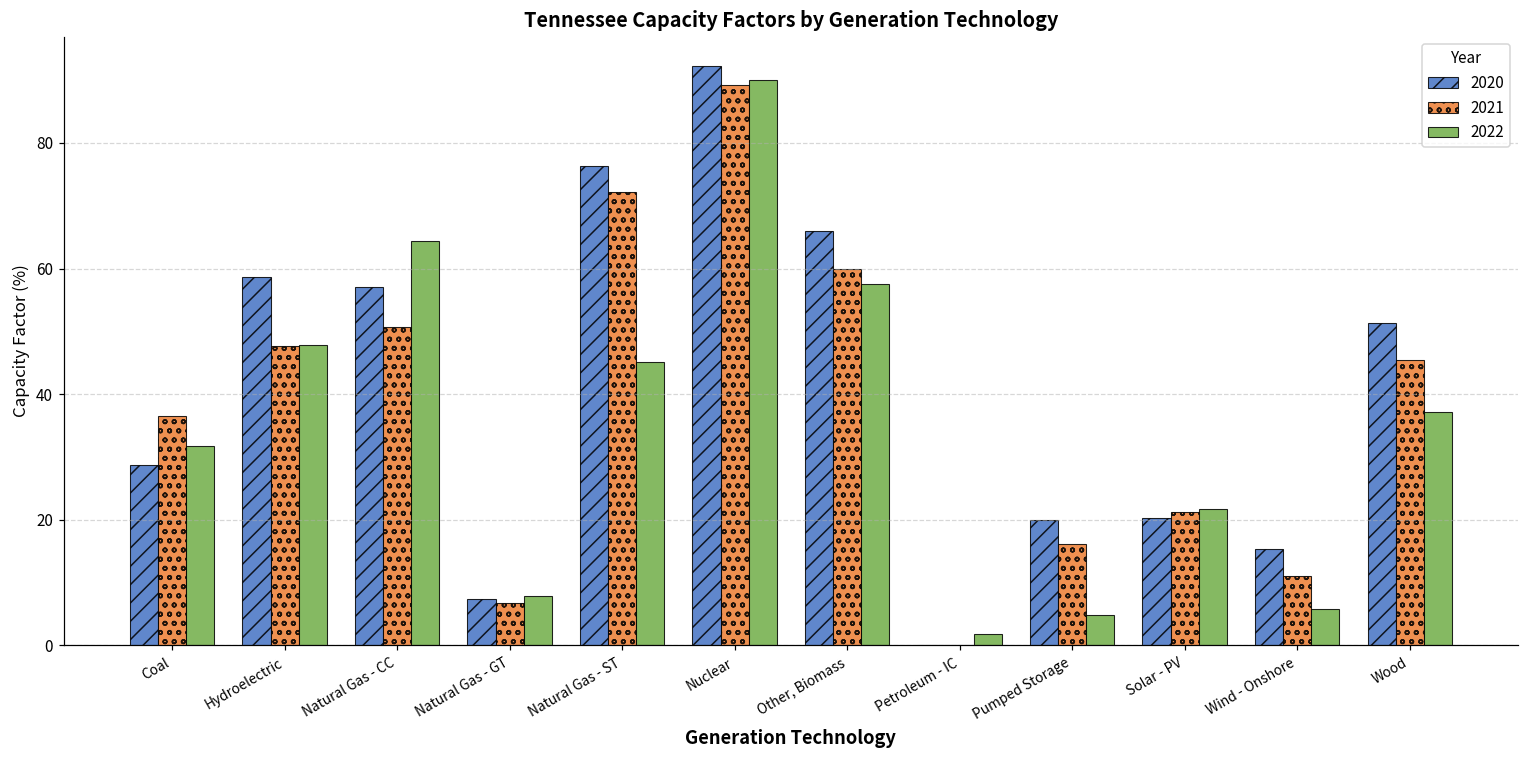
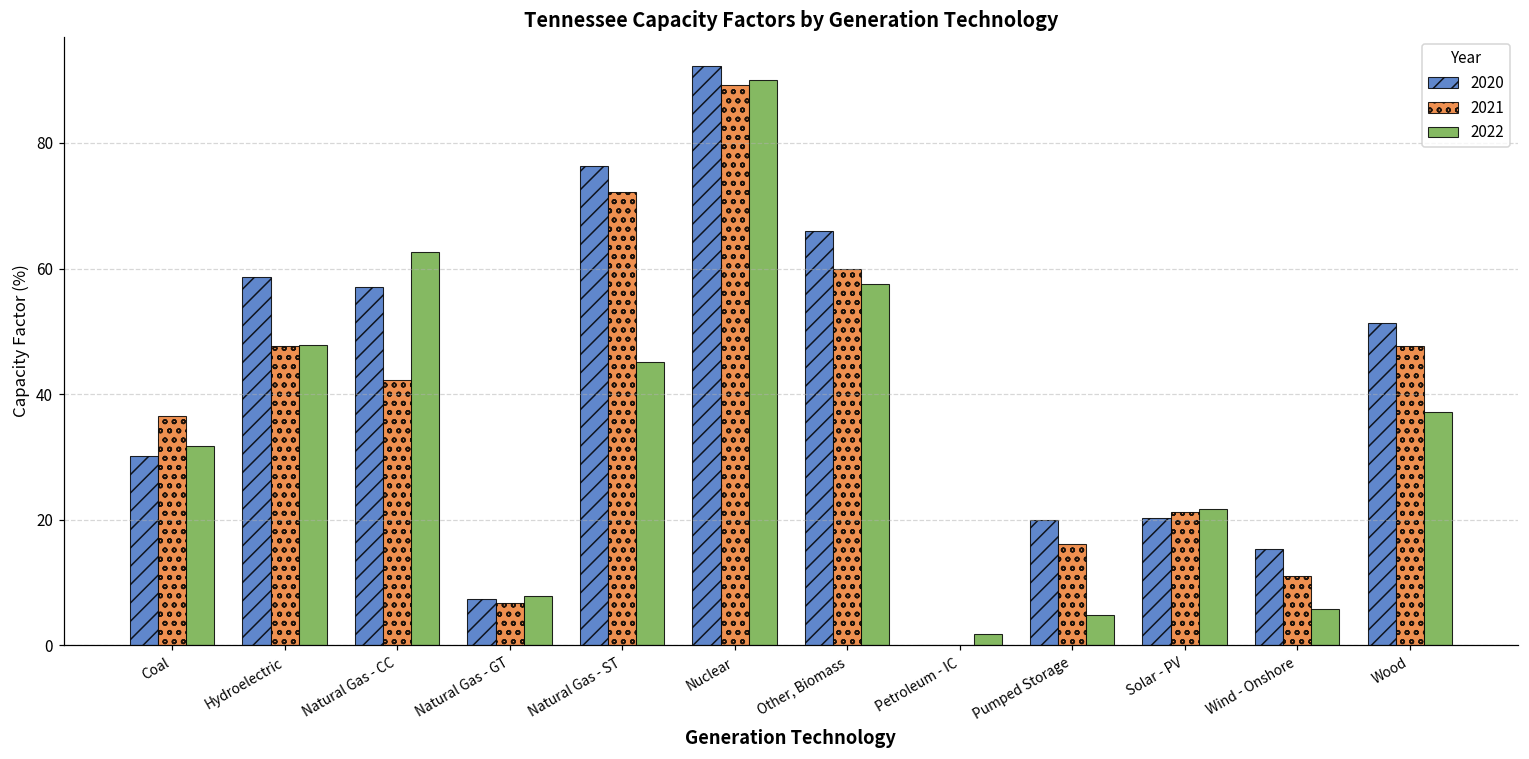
2020, Coal: 29 -> 30
2021, Natural Gas - CC: 51 -> 42
2022, Natural Gas - CC: 64 -> 63
2021, Wood: 46 -> 48
